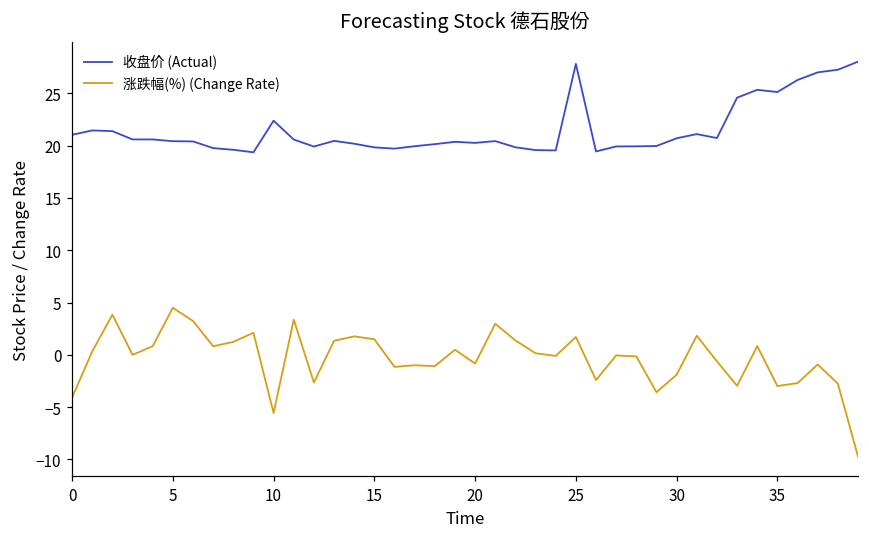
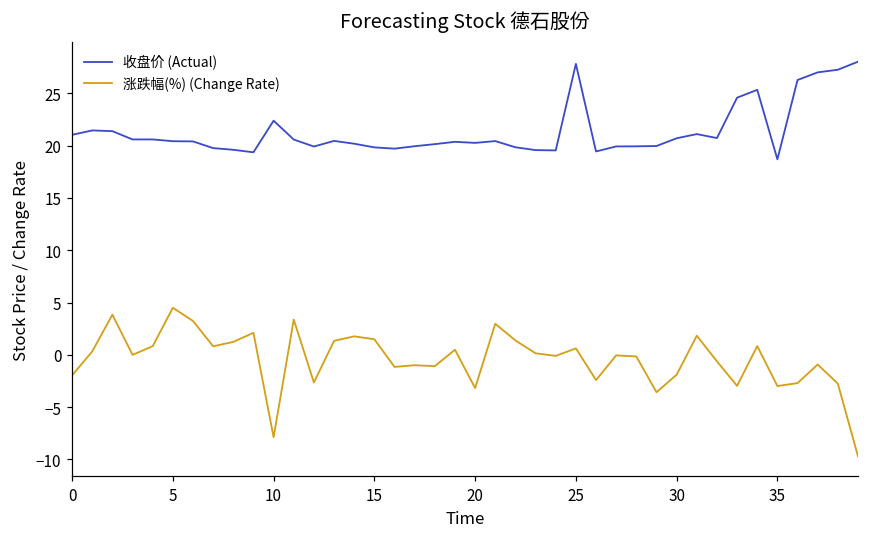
涨跌幅(%) (Change Rate), 0: -4 -> -2
涨跌幅(%) (Change Rate), 10: -6 -> -8
涨跌幅(%) (Change Rate), 20: -1 -> -3
涨跌幅(%) (Change Rate), 25: 2 -> 1
收盘价 (Actual), 35: 25 -> 19
